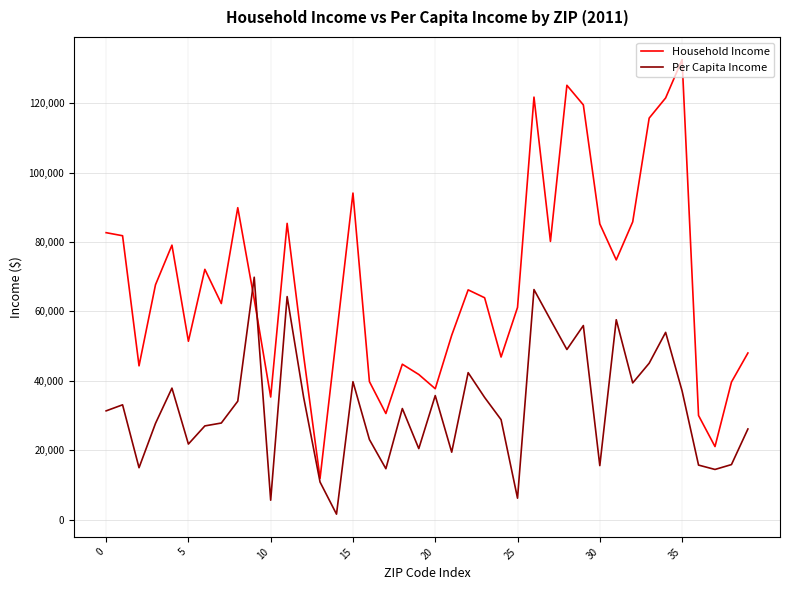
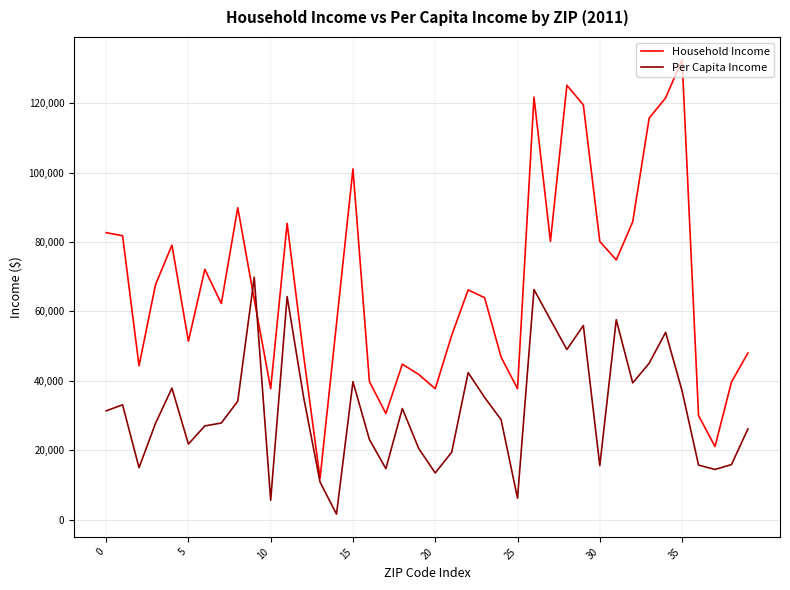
Household Income, 10: 35,000 -> 38,000
Household Income, 15: 94,000 -> 101,000
Per Capita Income, 20: 36,000 -> 13,000
Household Income, 25: 61,000 -> 38,000
Household Income, 30: 85,000 -> 80,000
